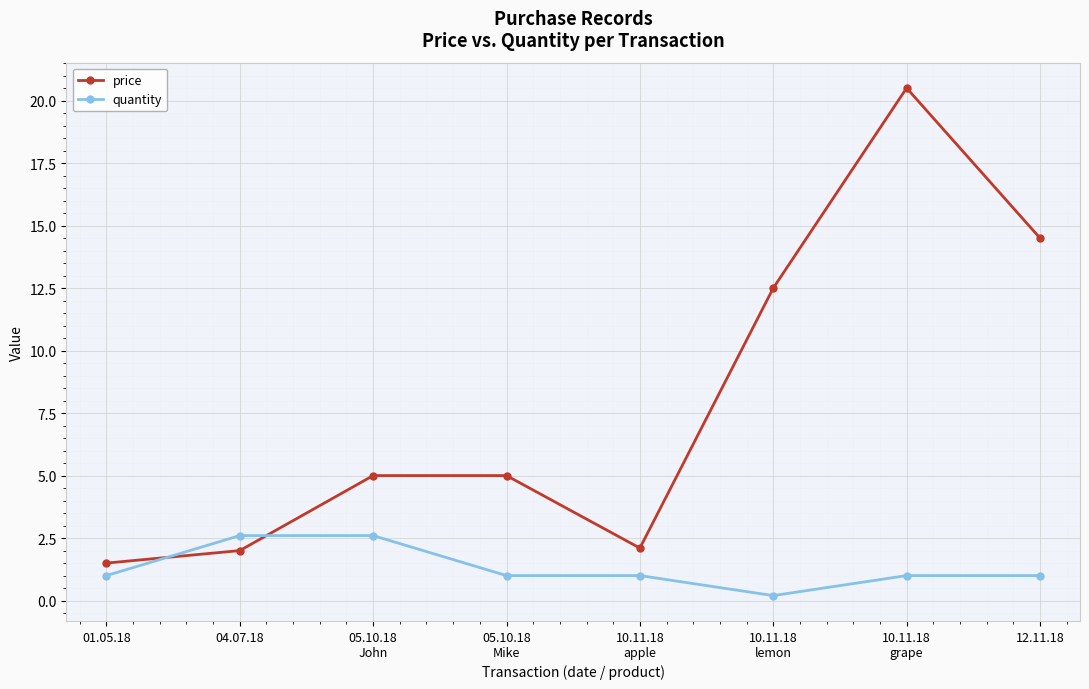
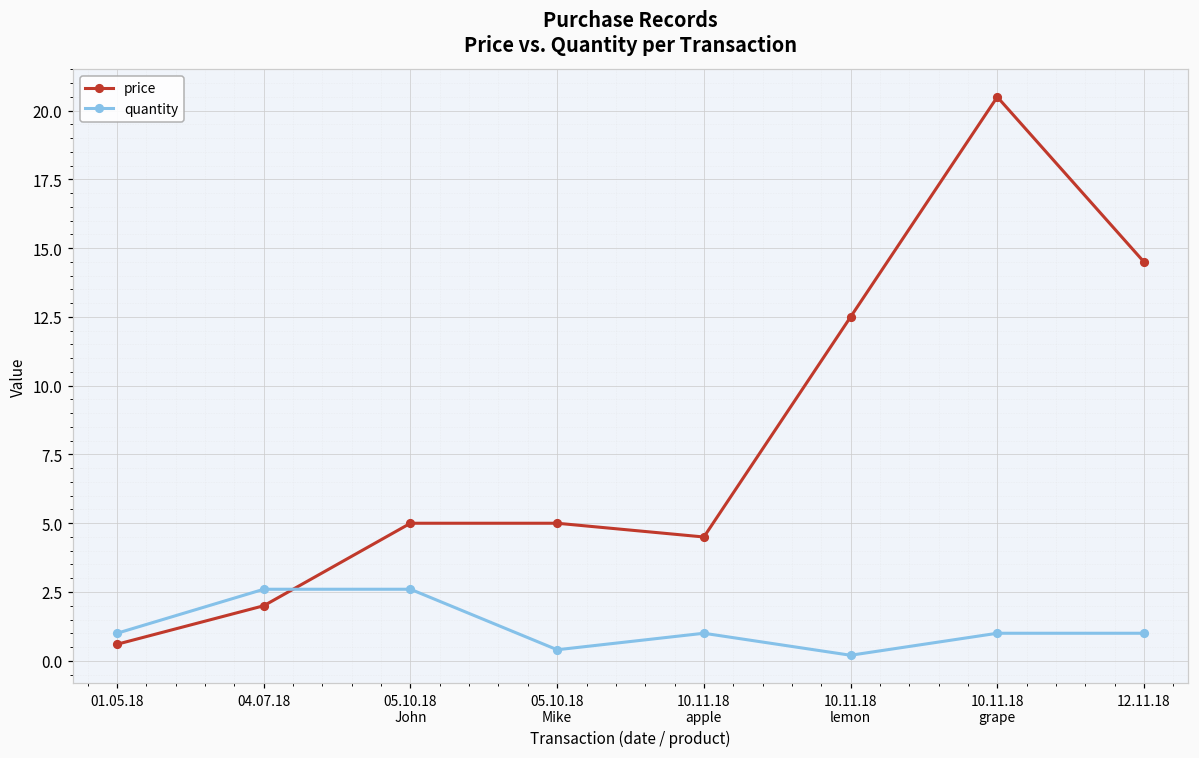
price, 01.05.18: 1.5 -> 0.6
quantity, 05.10.18 Mike: 1.0 -> 0.4
price, 10.11.18 apple: 2.1 -> 4.5
